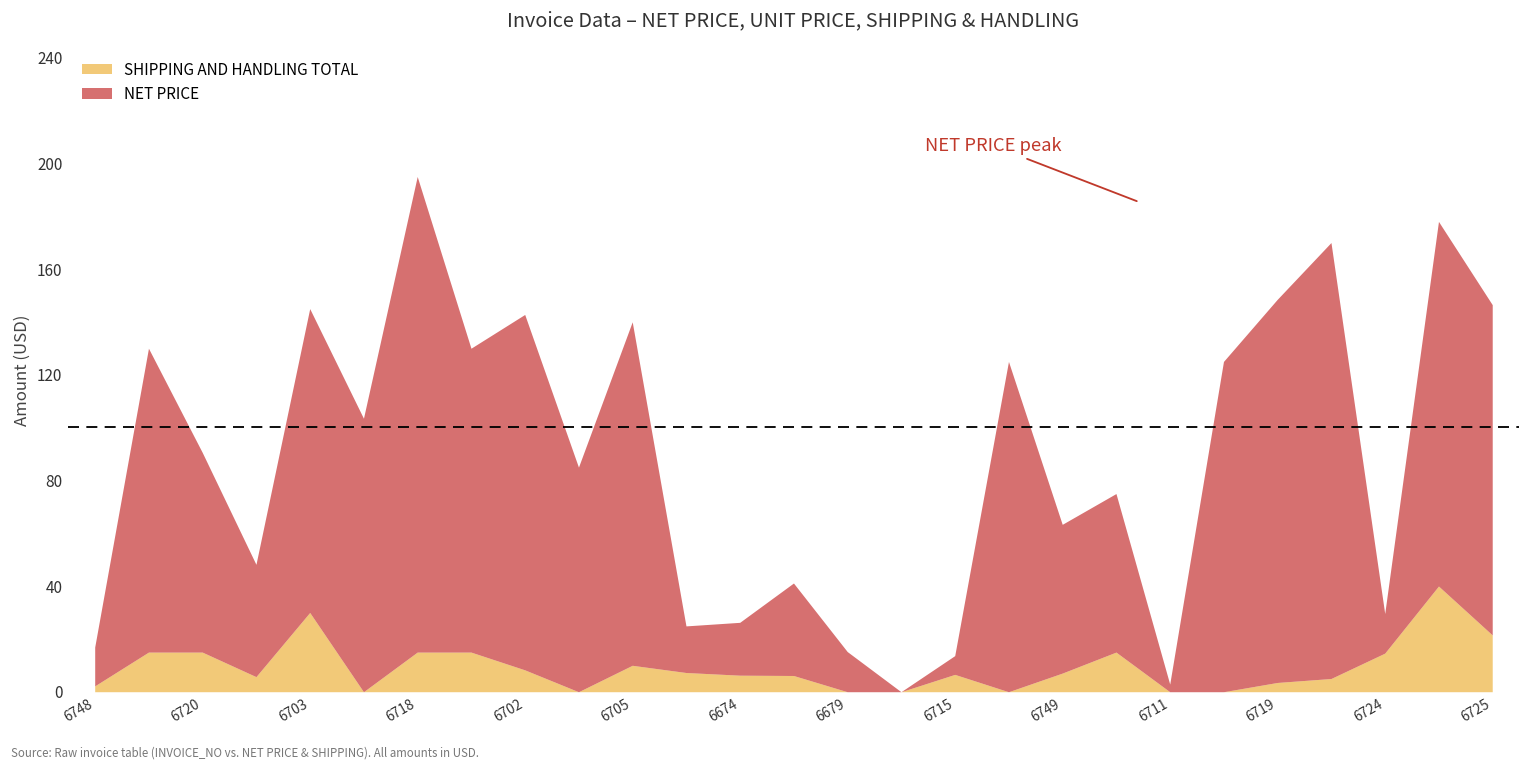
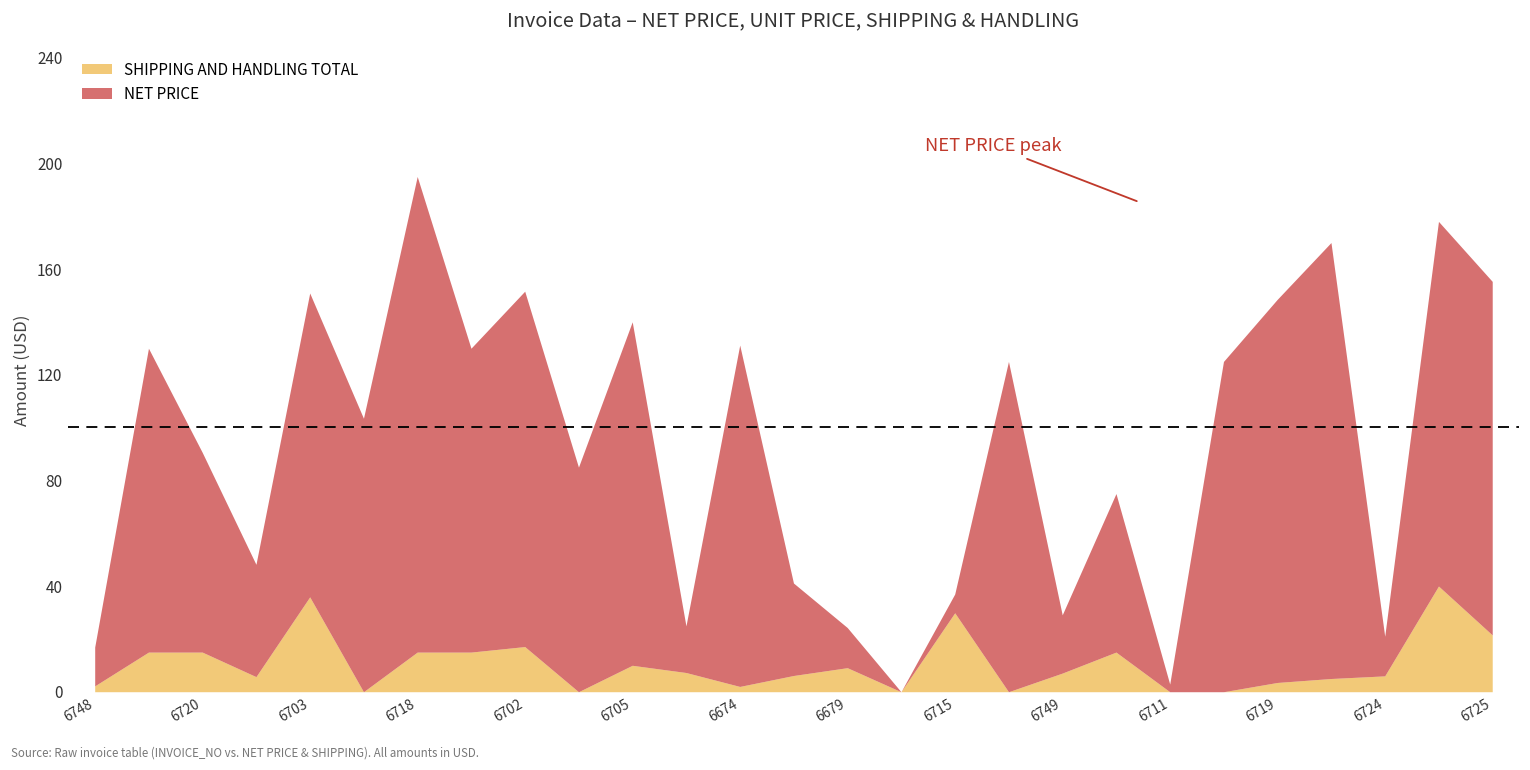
SHIPPING AND HANDLING TOTAL, 6703: 30 -> 36
SHIPPING AND HANDLING TOTAL, 6702: 8 -> 17
SHIPPING AND HANDLING TOTAL, 6674: 6 -> 2
NET PRICE, 6674: 20 -> 129
SHIPPING AND HANDLING TOTAL, 6679: 0 -> 9
SHIPPING AND HANDLING TOTAL, 6715: 7 -> 30
NET PRICE, 6749: 56 -> 22
SHIPPING AND HANDLING TOTAL, 6724: 15 -> 6
NET PRICE, 6725: 125 -> 134
